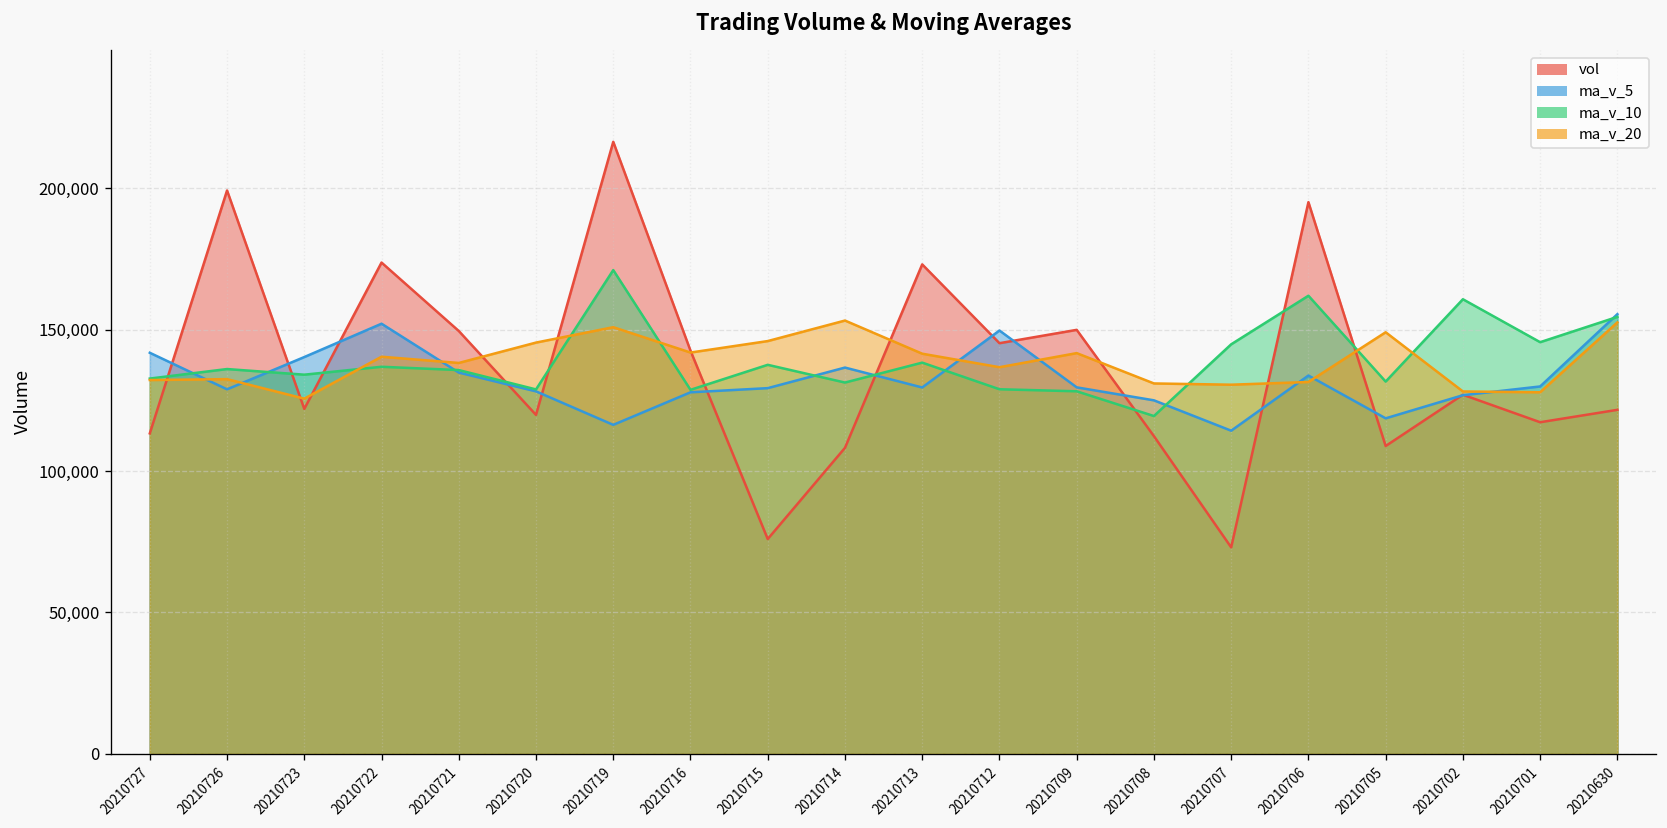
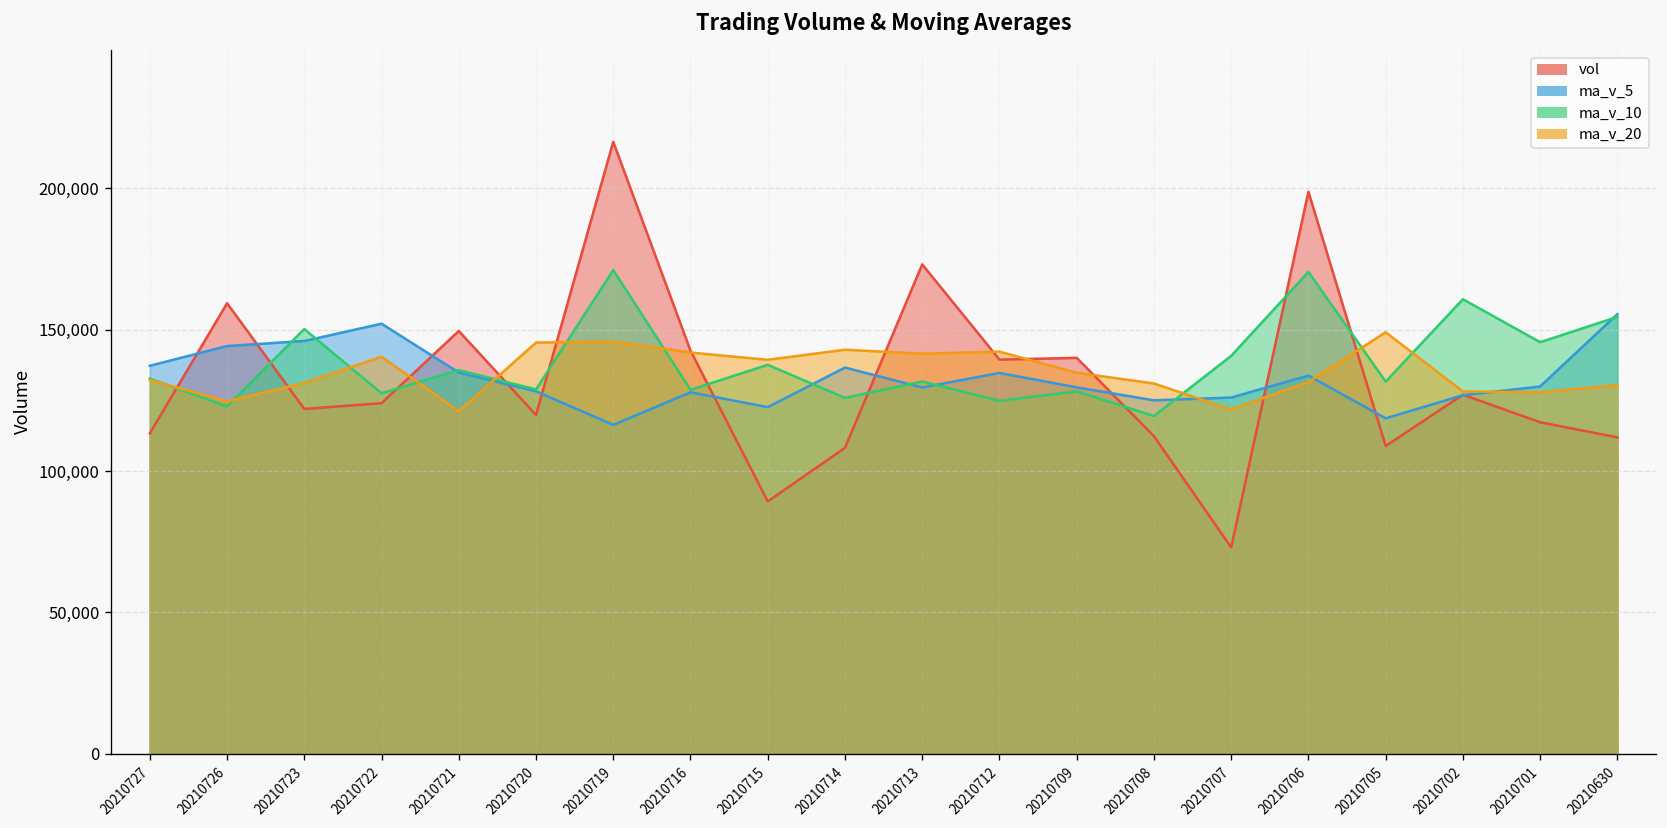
ma_v_5, 20210727: 142,000 -> 137,000
vol, 20210726: 199,000 -> 159,000
ma_v_5, 20210726: 129,000 -> 144,000
ma_v_10, 20210726: 136,000 -> 123,000
ma_v_20, 20210726: 133,000 -> 125,000
ma_v_5, 20210723: 140,000 -> 146,000
ma_v_10, 20210723: 134,000 -> 150,000
ma_v_20, 20210723: 126,000 -> 131,000
vol, 20210722: 174,000 -> 124,000
ma_v_10, 20210722: 137,000 -> 128,000
ma_v_20, 20210721: 138,000 -> 121,000
ma_v_20, 20210719: 151,000 -> 146,000
vol, 20210715: 76,000 -> 89,000
ma_v_5, 20210715: 129,000 -> 123,000
ma_v_20, 20210715: 146,000 -> 139,000
ma_v_10, 20210714: 131,000 -> 126,000
ma_v_20, 20210714: 153,000 -> 143,000
ma_v_10, 20210713: 138,000 -> 132,000
vol, 20210712: 145,000 -> 139,000
ma_v_5, 20210712: 150,000 -> 135,000
ma_v_10, 20210712: 129,000 -> 125,000
ma_v_20, 20210712: 137,000 -> 142,000
vol, 20210709: 150,000 -> 140,000
ma_v_20, 20210709: 142,000 -> 135,000
ma_v_5, 20210707: 114,000 -> 126,000
ma_v_10, 20210707: 145,000 -> 141,000
ma_v_20, 20210707: 131,000 -> 122,000
vol, 20210706: 195,000 -> 199,000
ma_v_10, 20210706: 162,000 -> 170,000
vol, 20210630: 122,000 -> 112,000
ma_v_20, 20210630: 153,000 -> 130,000
